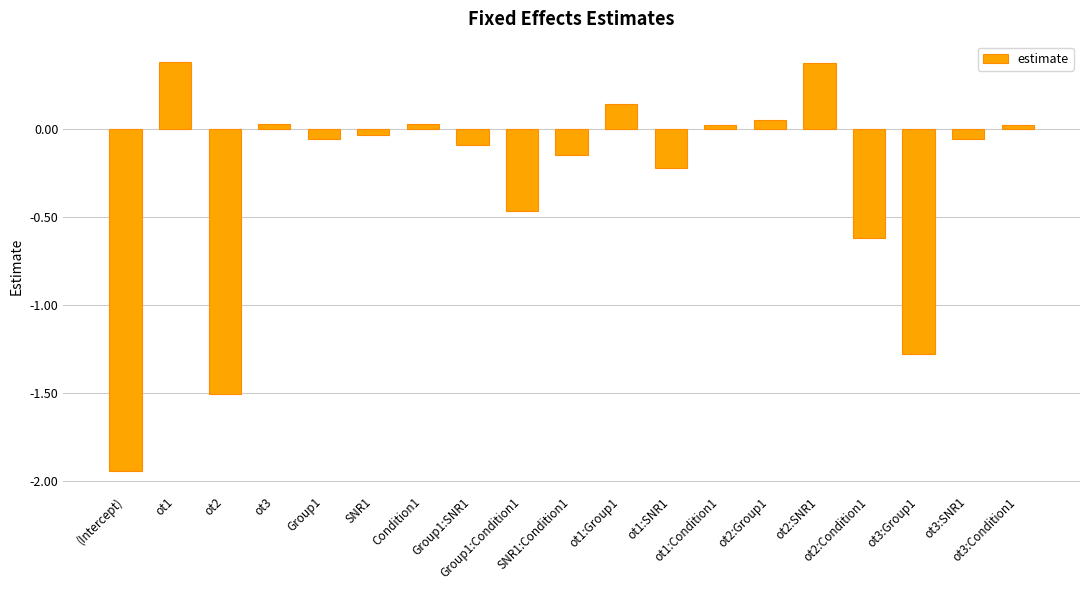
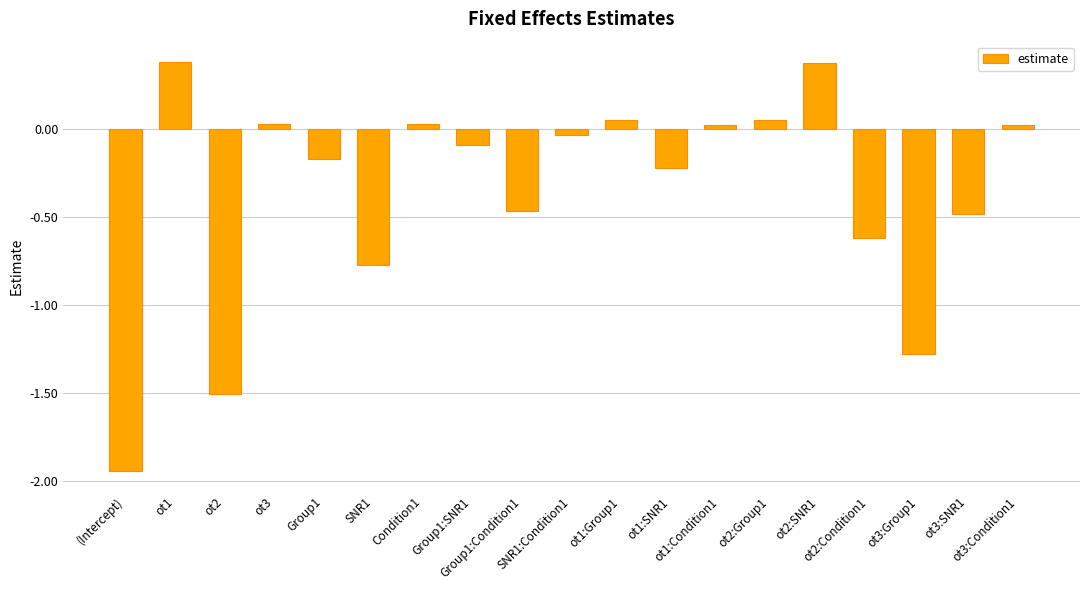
Group1: -0.06 -> -0.17
SNR1: -0.04 -> -0.77
SNR1:Condition1: -0.15 -> -0.04
ot1:Group1: 0.14 -> 0.05
ot3:SNR1: -0.06 -> -0.48
